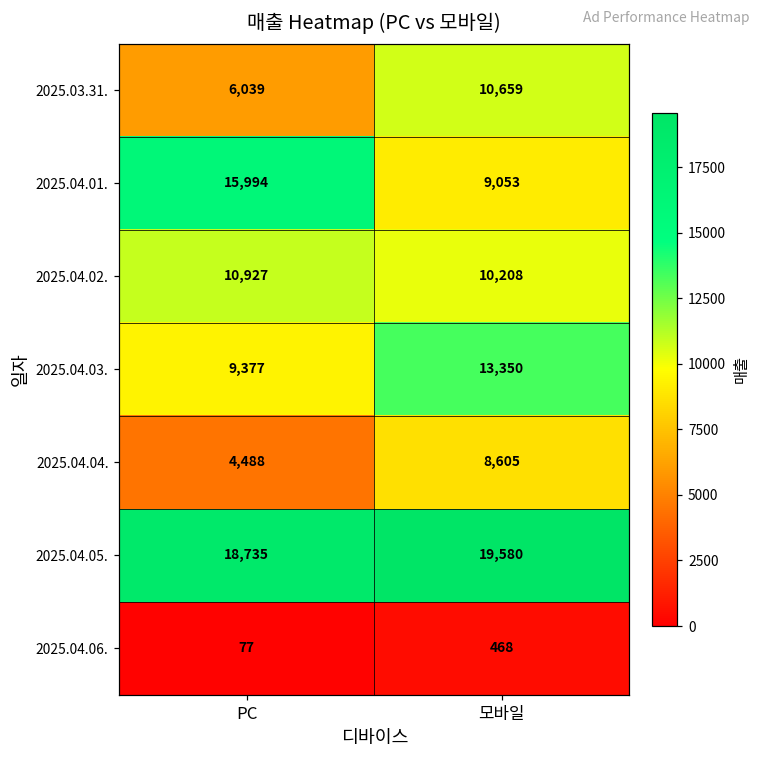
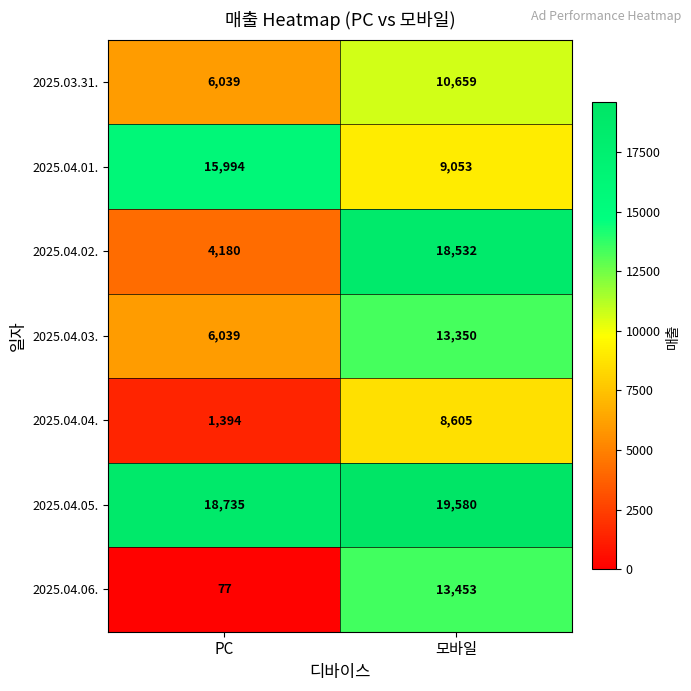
2025.04.02., PC: 10,927 -> 4,180
2025.04.02., 모바일: 10,208 -> 18,532
2025.04.03., PC: 9,377 -> 6,039
2025.04.04., PC: 4,488 -> 1,394
2025.04.06., 모바일: 468 -> 13,453
